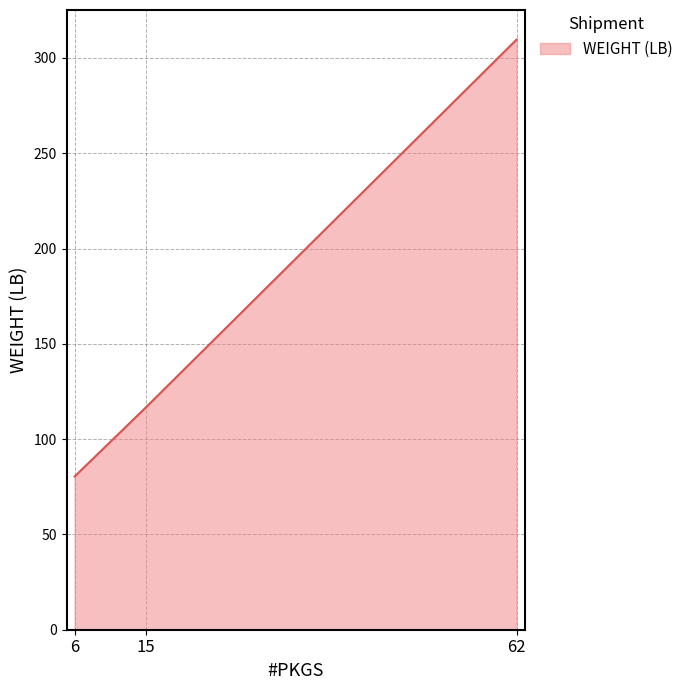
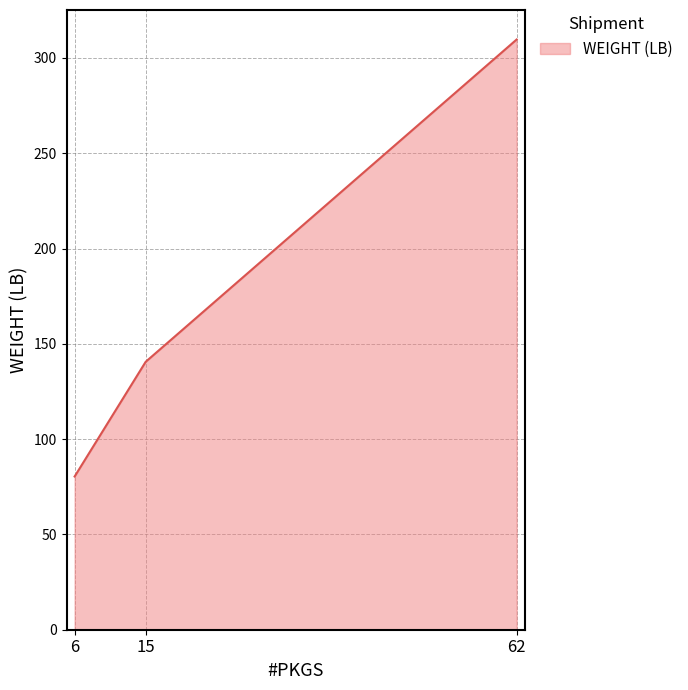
15: 117 -> 141
